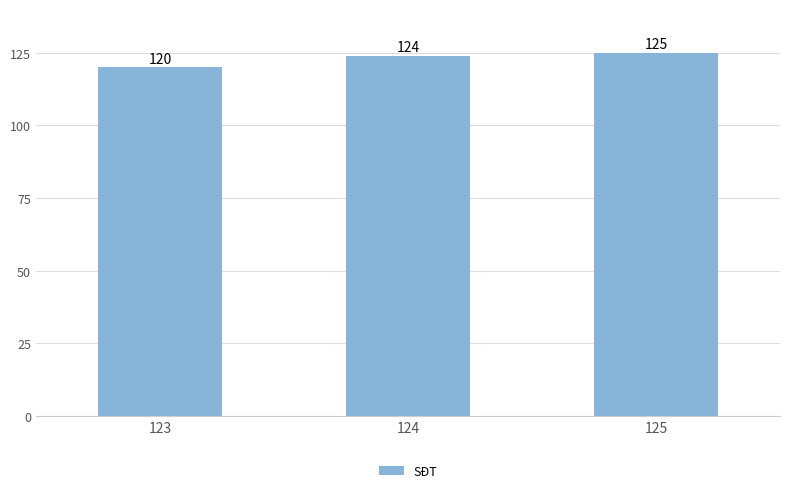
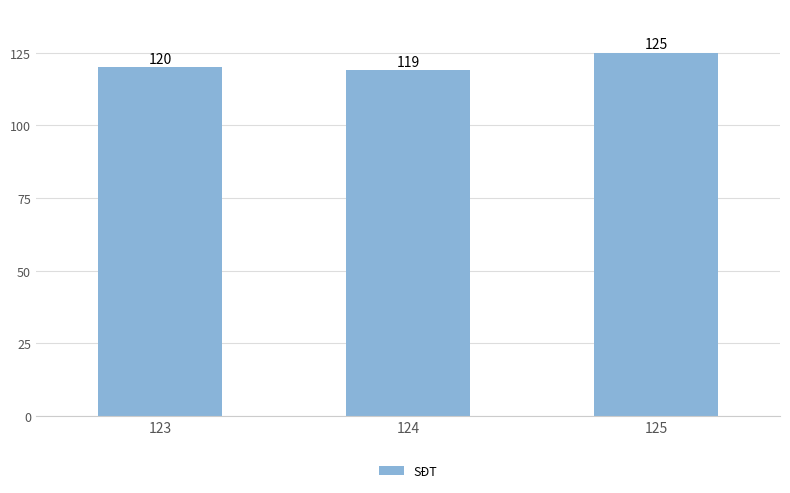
124: 124 -> 119
